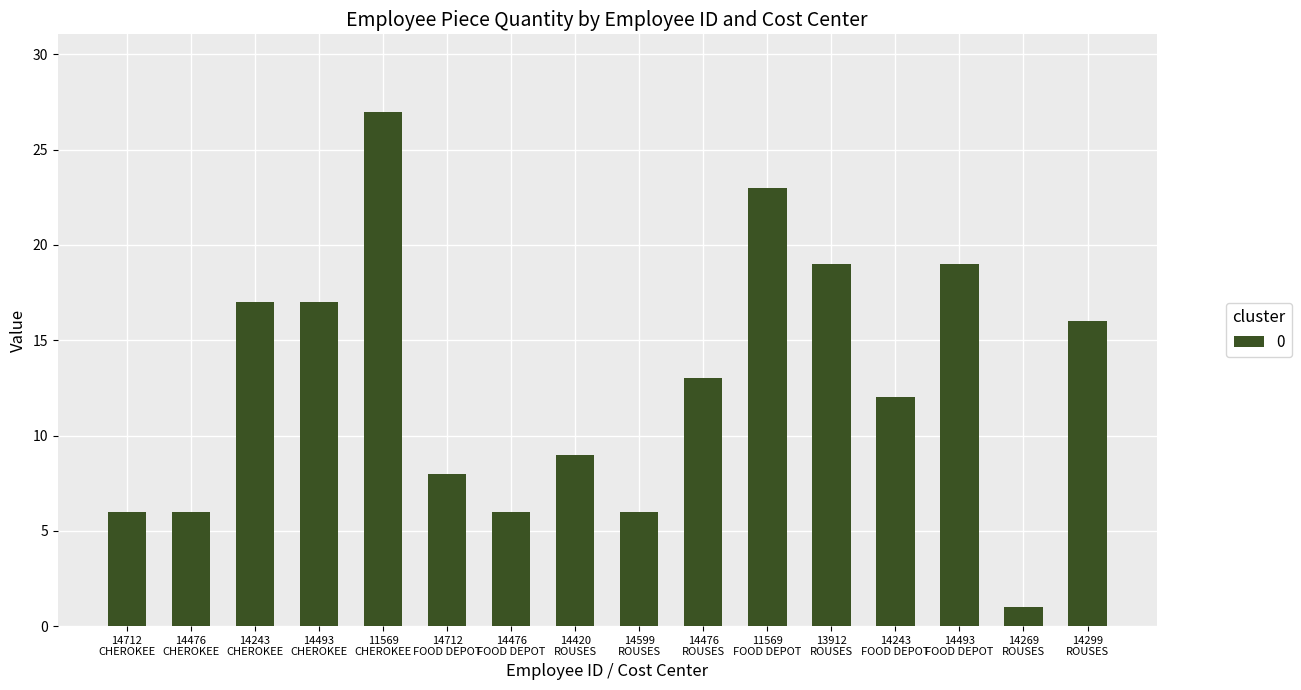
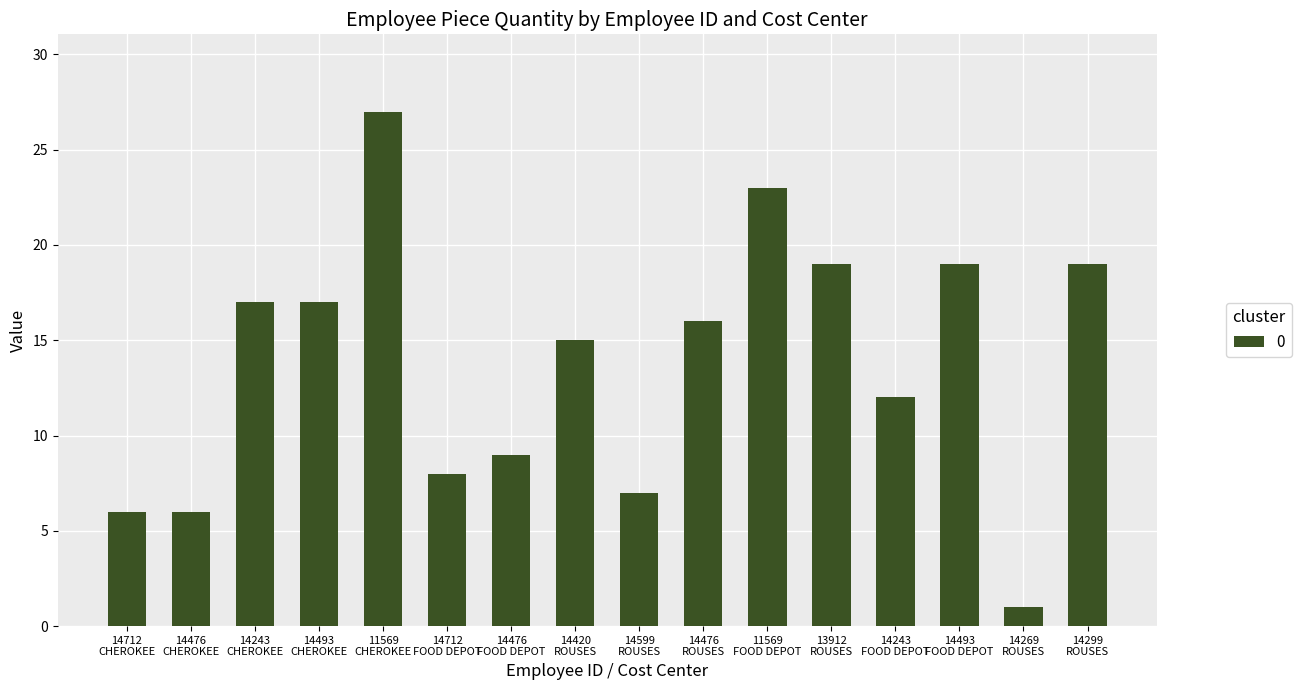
14476 FOOD DEPOT: 6 -> 9
14420 ROUSES: 9 -> 15
14599 ROUSES: 6 -> 7
14476 ROUSES: 13 -> 16
14299 ROUSES: 16 -> 19
